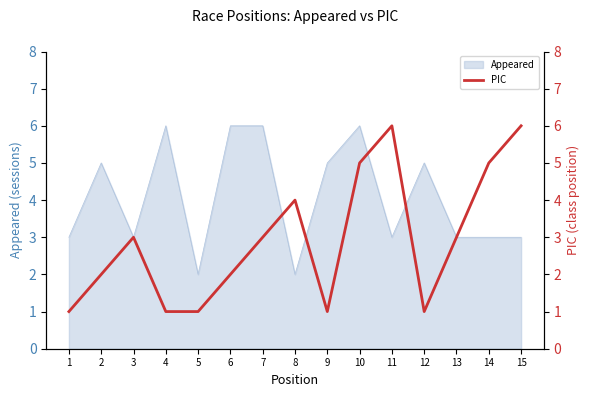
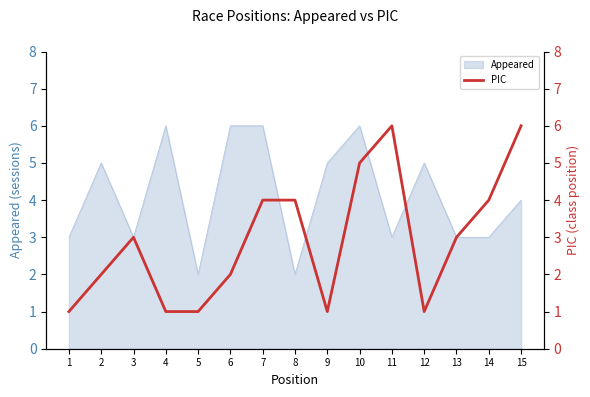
Appeared, 15: 3 -> 4
PIC, 7: 3 -> 4
PIC, 14: 5 -> 4
